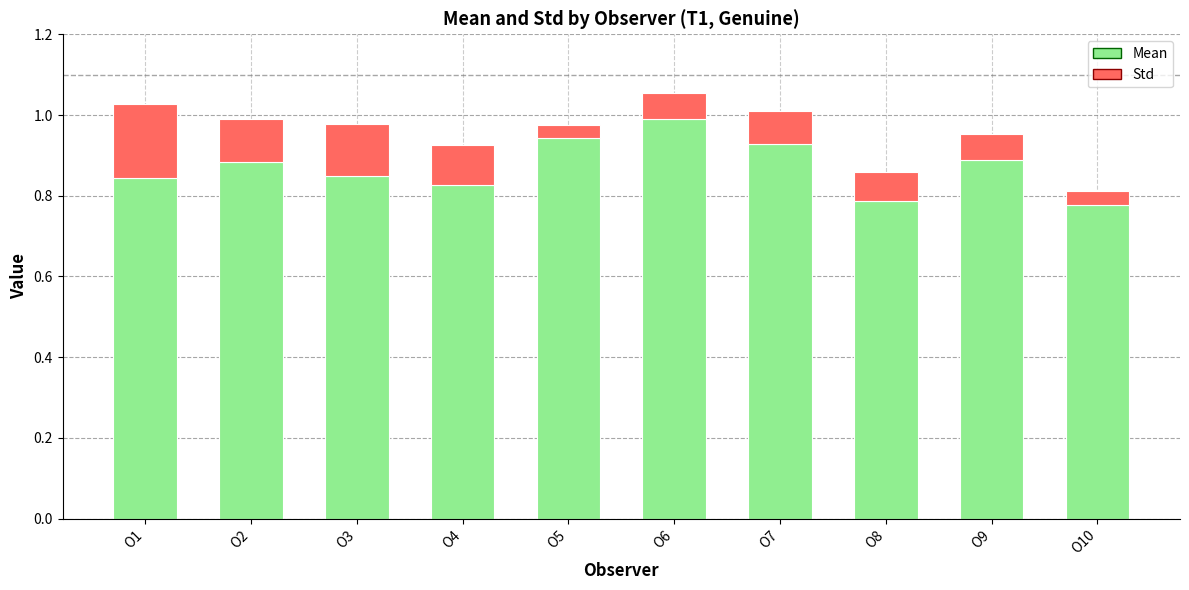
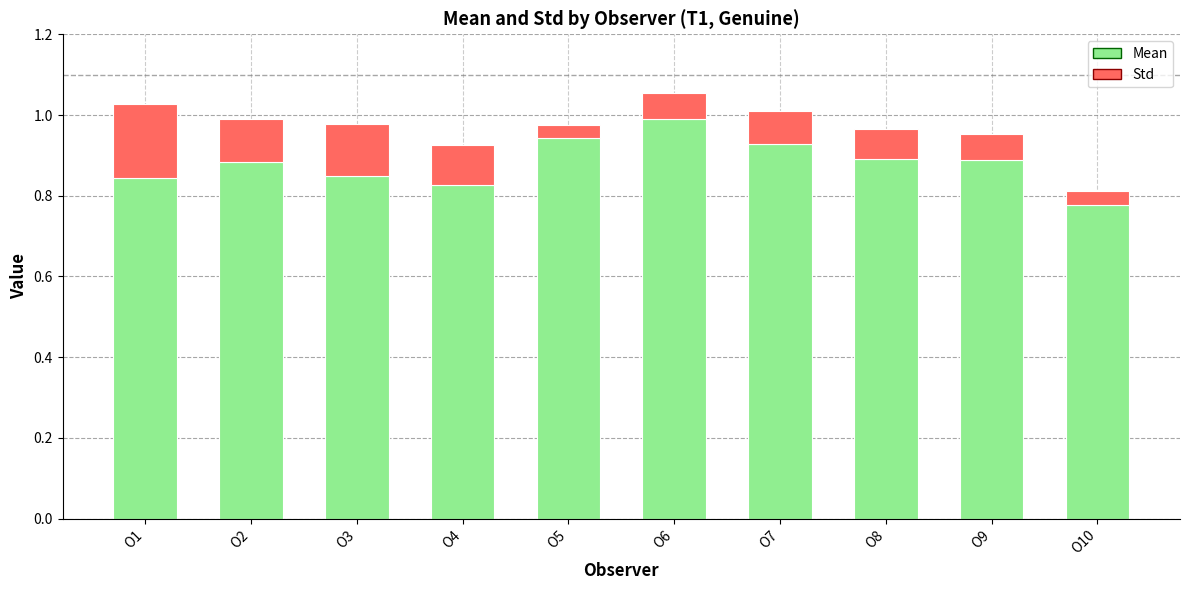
Mean, O8: 0.79 -> 0.89
